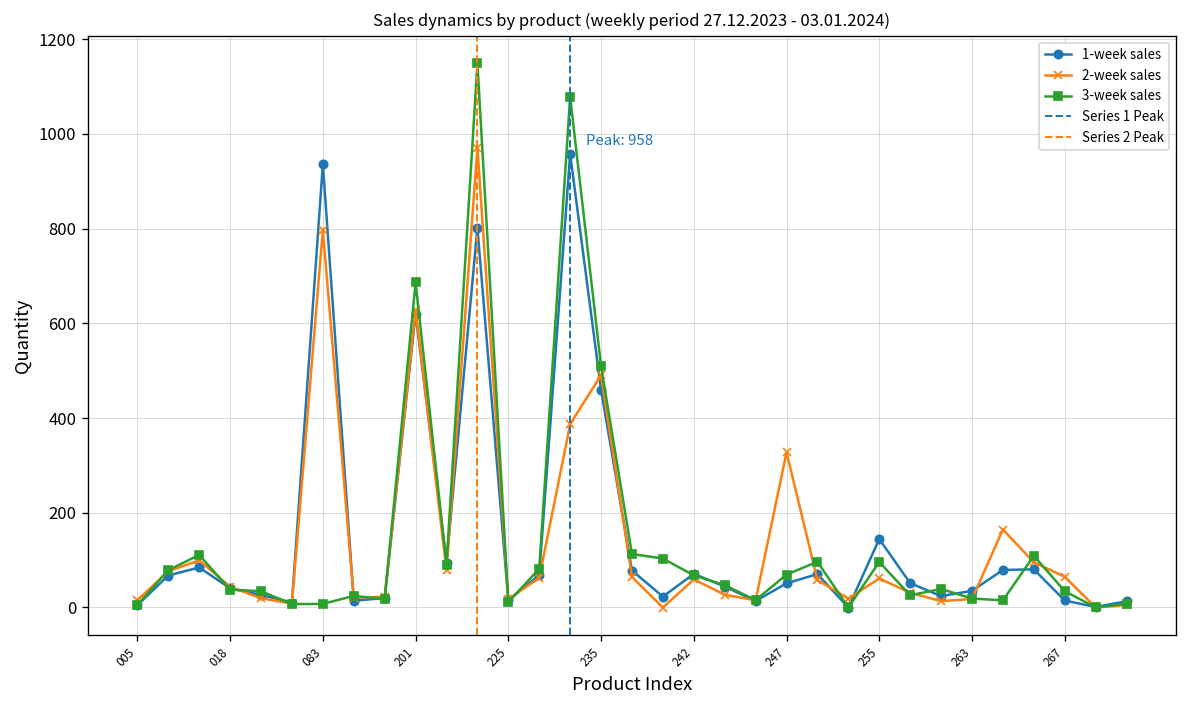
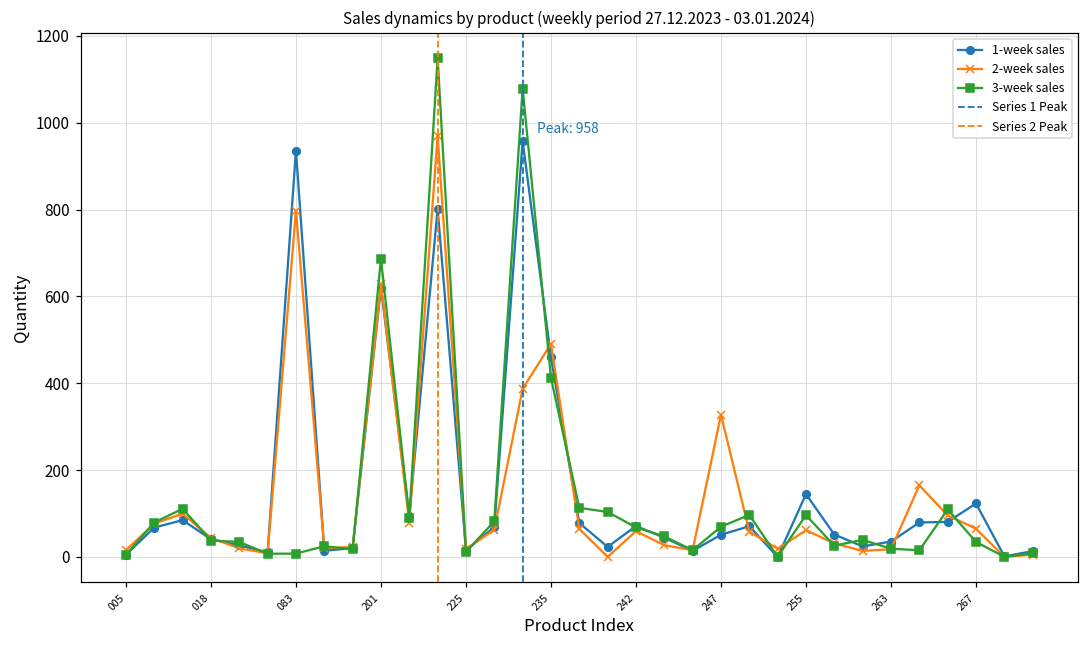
3-week sales, 235: 510 -> 410
1-week sales, 267: 10 -> 120
